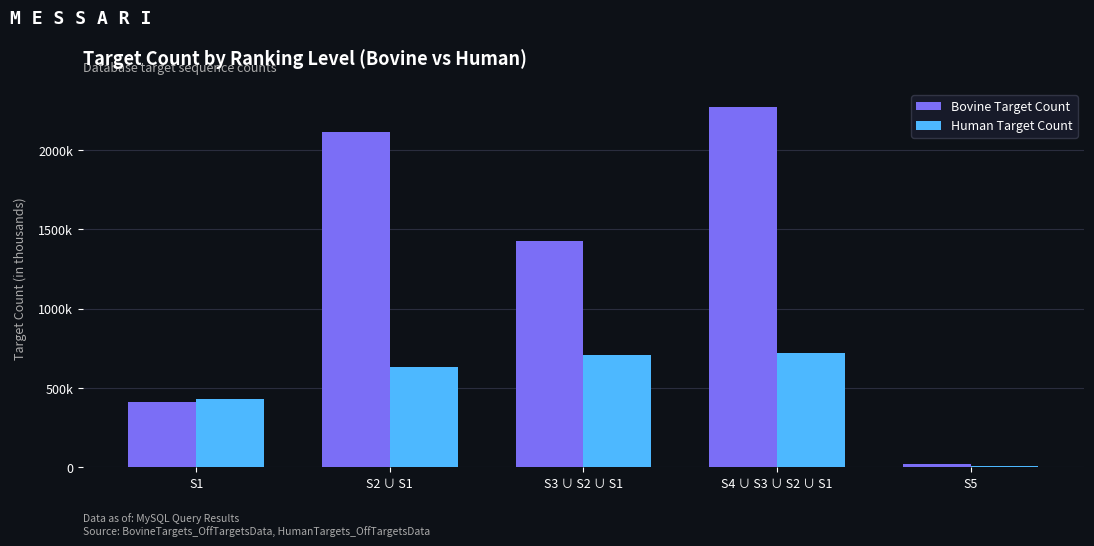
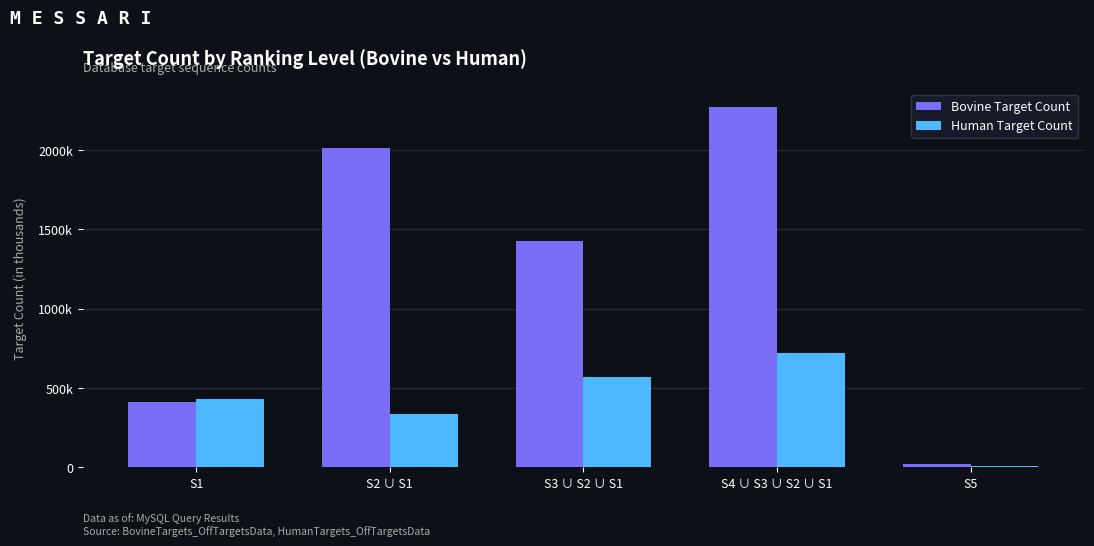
Bovine Target Count, S2 ∪ S1: 2110000 -> 2010000
Human Target Count, S2 ∪ S1: 630000 -> 330000
Human Target Count, S3 ∪ S2 ∪ S1: 710000 -> 570000
